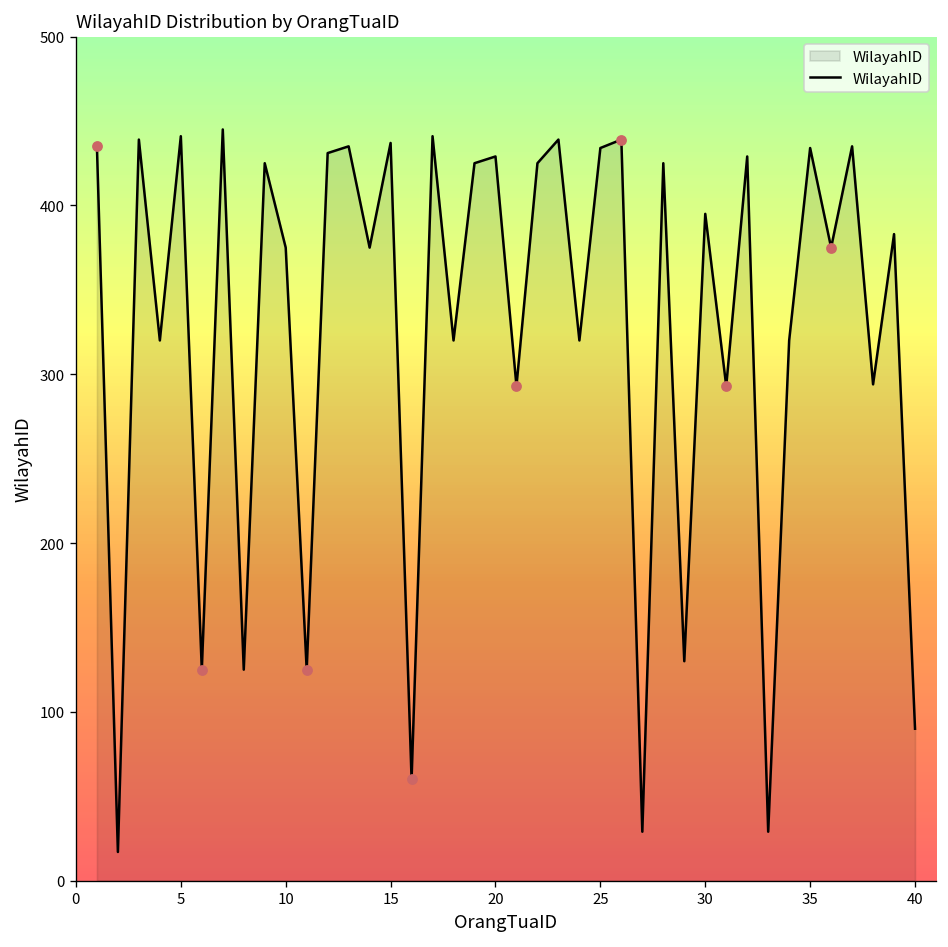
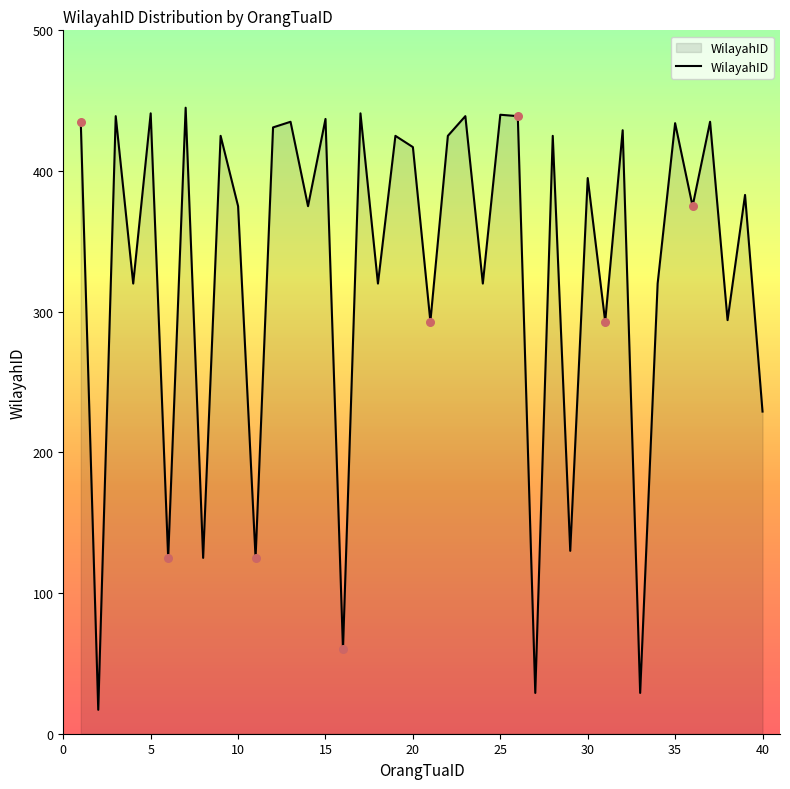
WilayahID, 20: 429 -> 417
WilayahID, 25: 434 -> 440
WilayahID, 40: 90 -> 229
